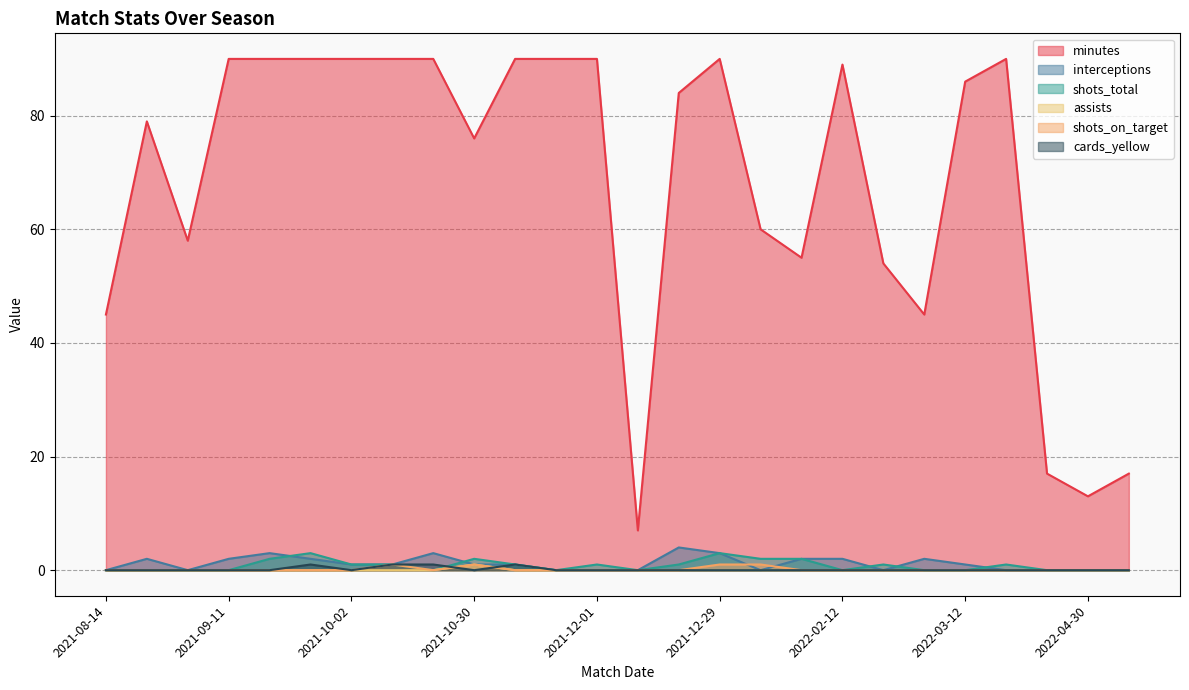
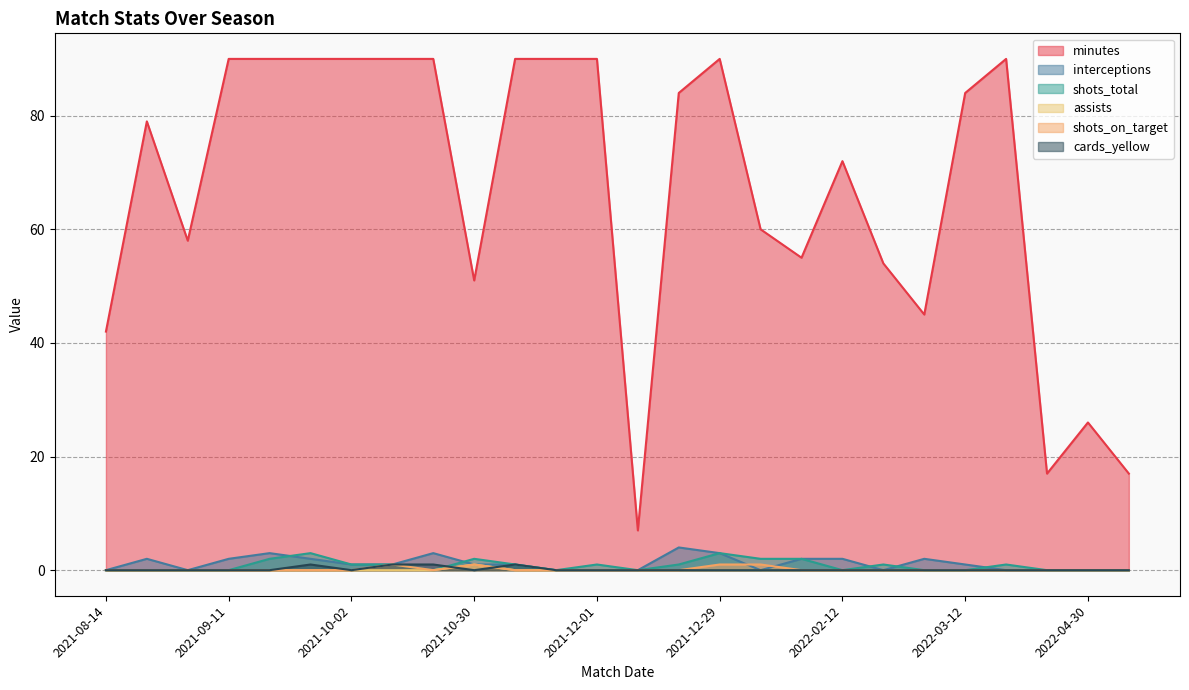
minutes, 2021-08-14: 45 -> 42
minutes, 2021-10-30: 76 -> 51
minutes, 2022-02-12: 89 -> 72
minutes, 2022-03-12: 86 -> 84
minutes, 2022-04-30: 13 -> 26
